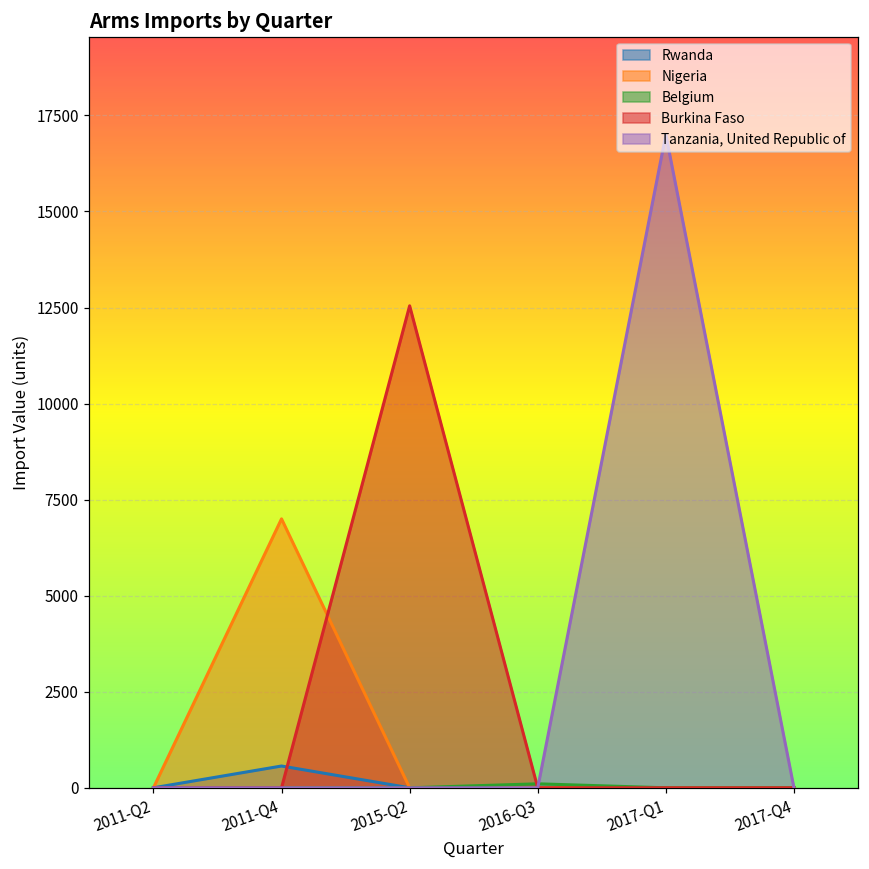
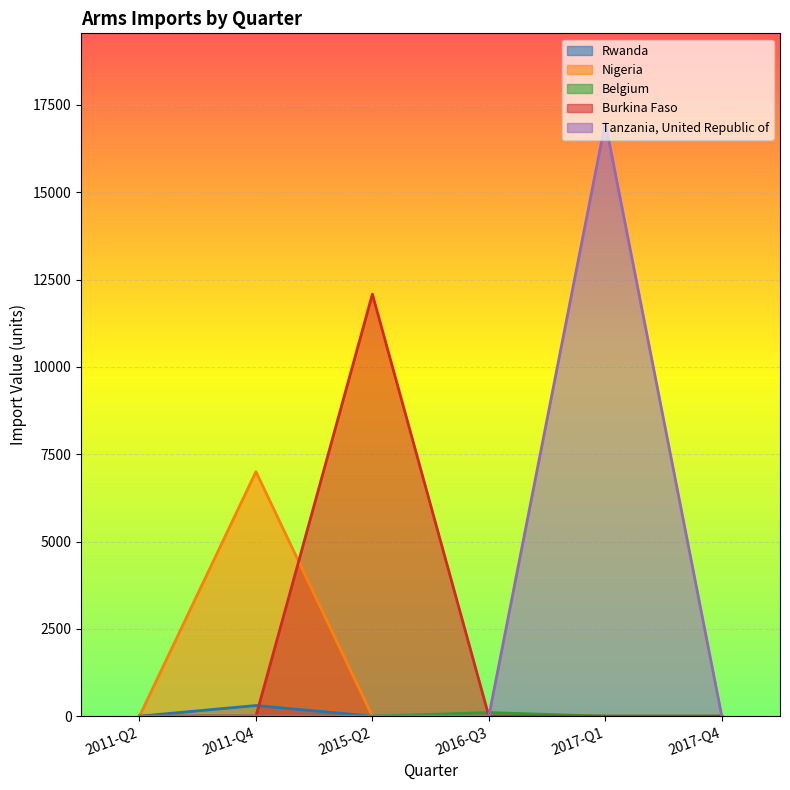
Rwanda, 2011-Q4: 600 -> 300
Burkina Faso, 2015-Q2: 12500 -> 12100
